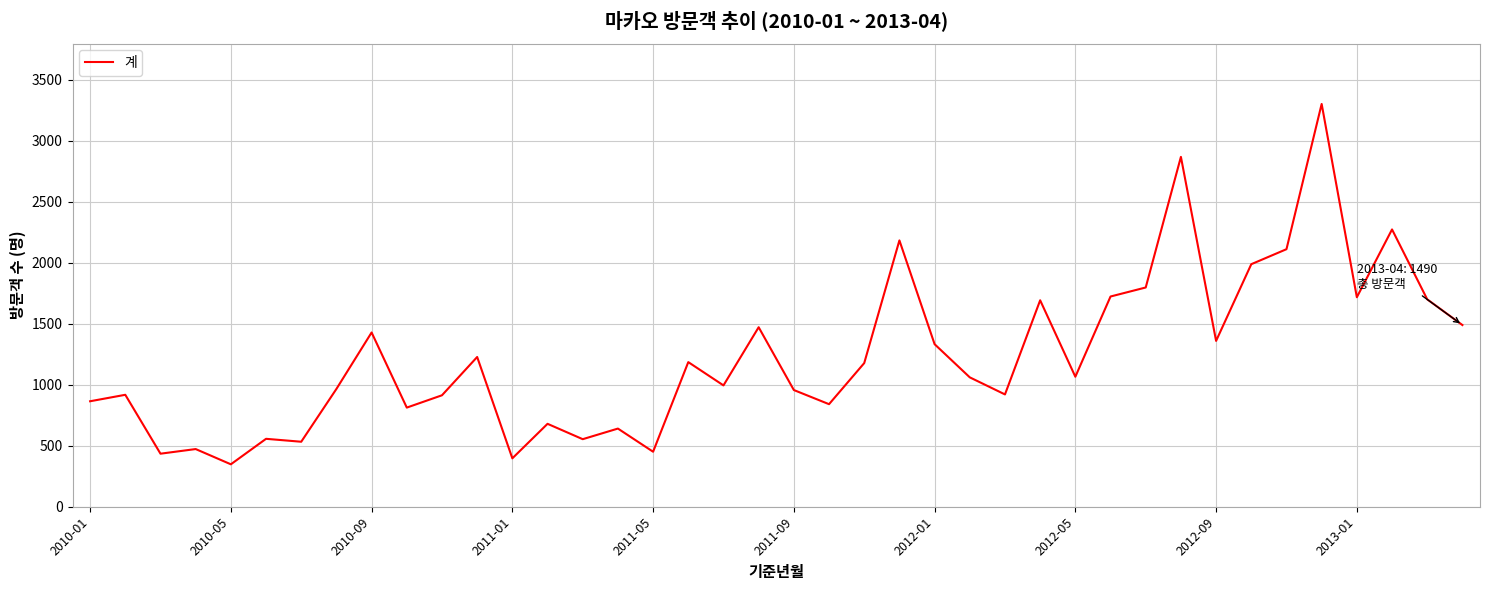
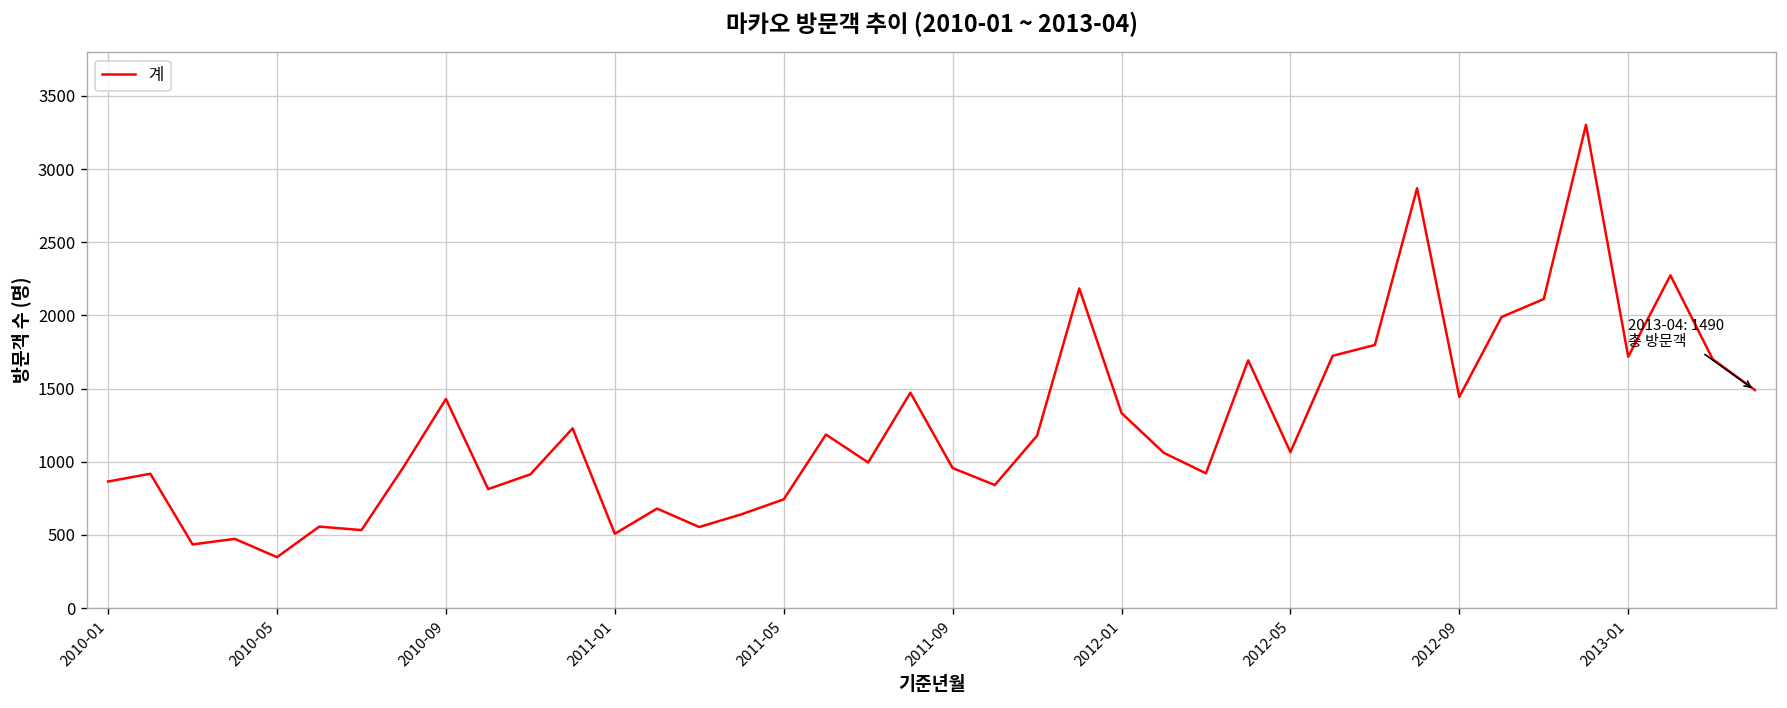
2011-01: 400 -> 510
2011-05: 450 -> 740
2012-09: 1360 -> 1440
